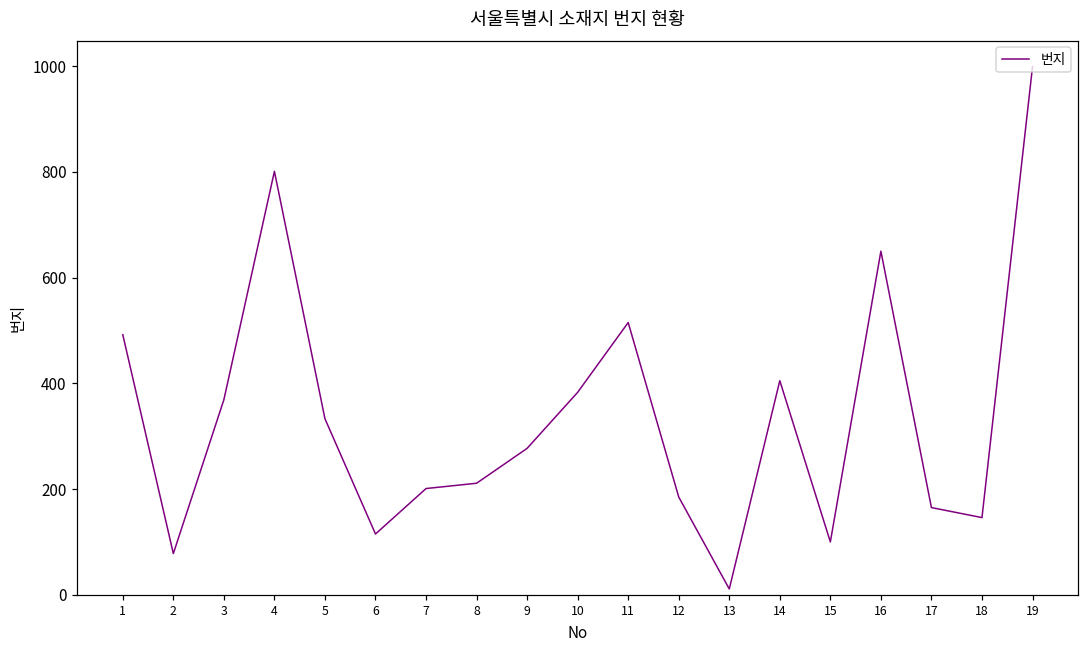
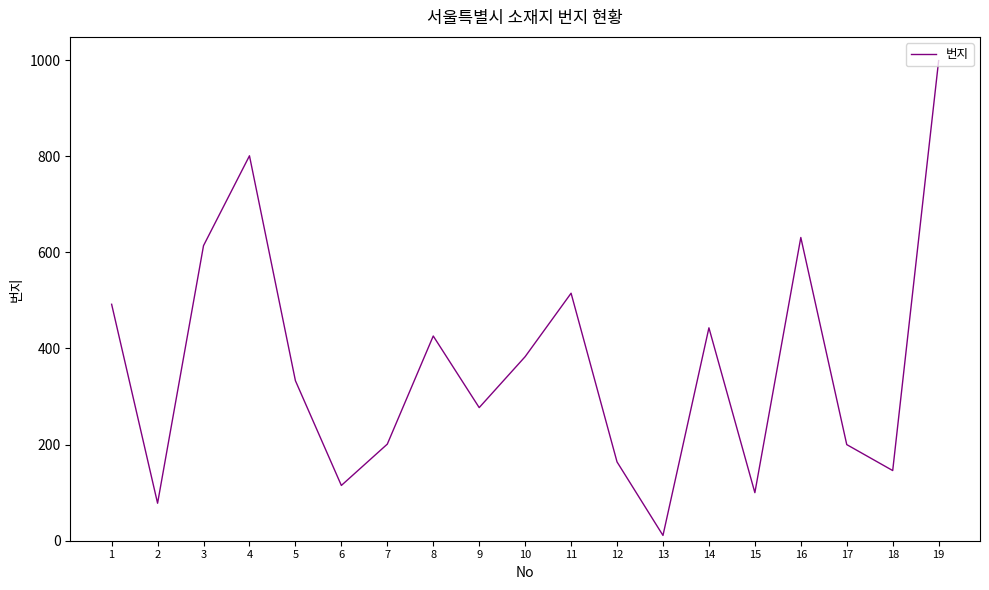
3: 370 -> 610
8: 210 -> 430
12: 190 -> 160
14: 410 -> 440
16: 650 -> 630
17: 170 -> 200
